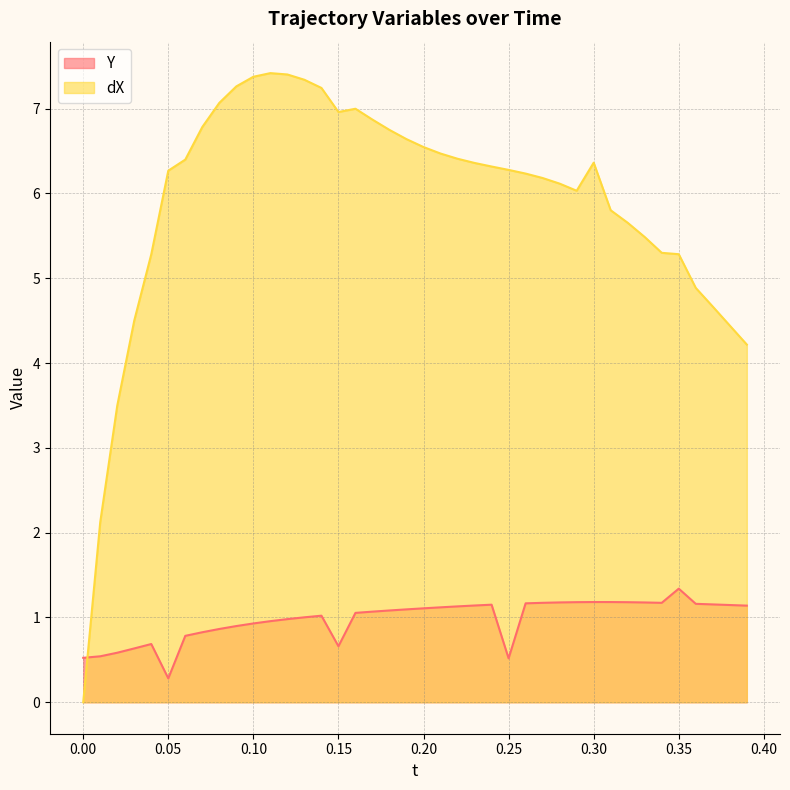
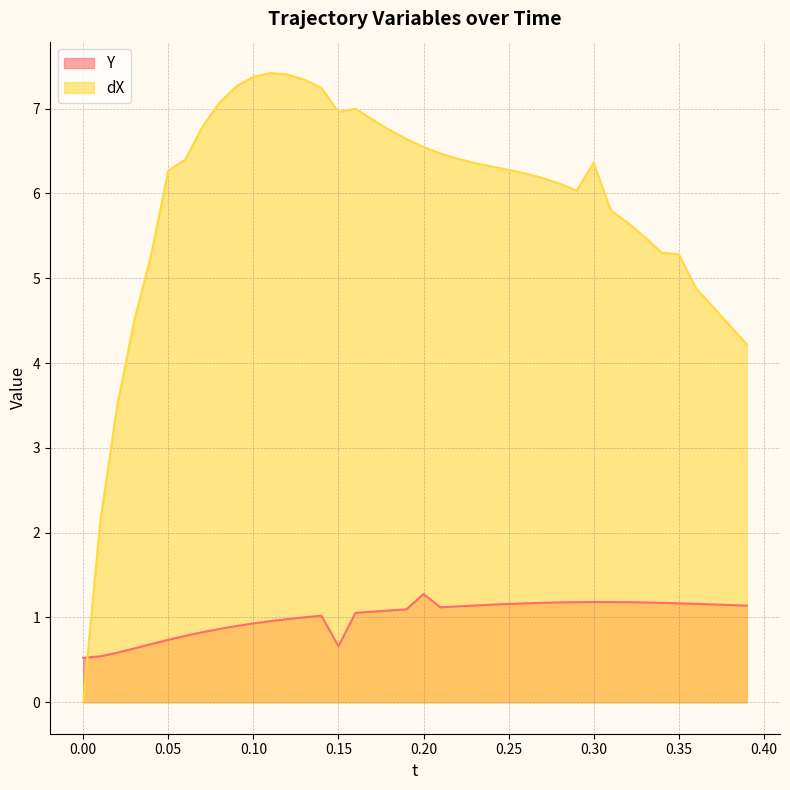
Y, 0.05: 0.3 -> 0.7
Y, 0.20: 1.1 -> 1.3
Y, 0.25: 0.5 -> 1.2
Y, 0.35: 1.3 -> 1.2
